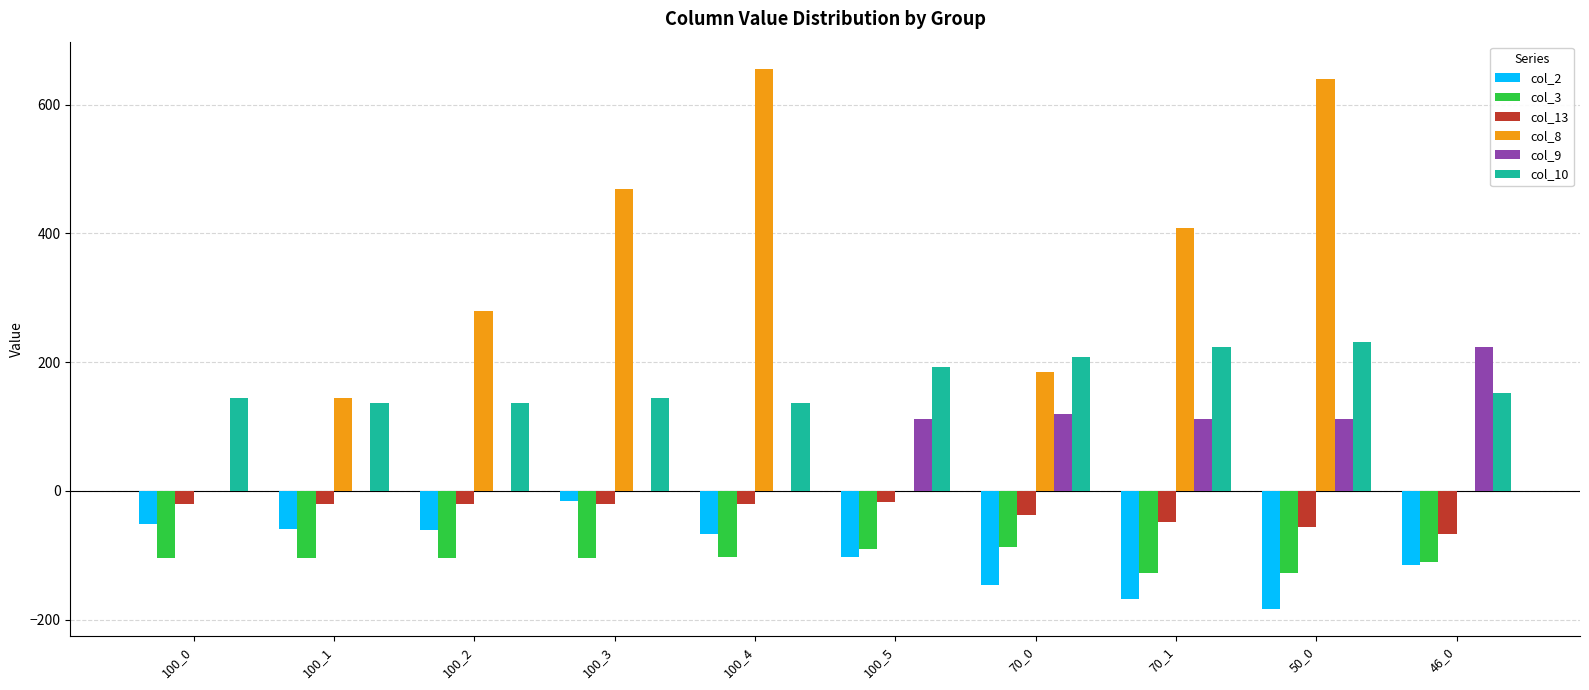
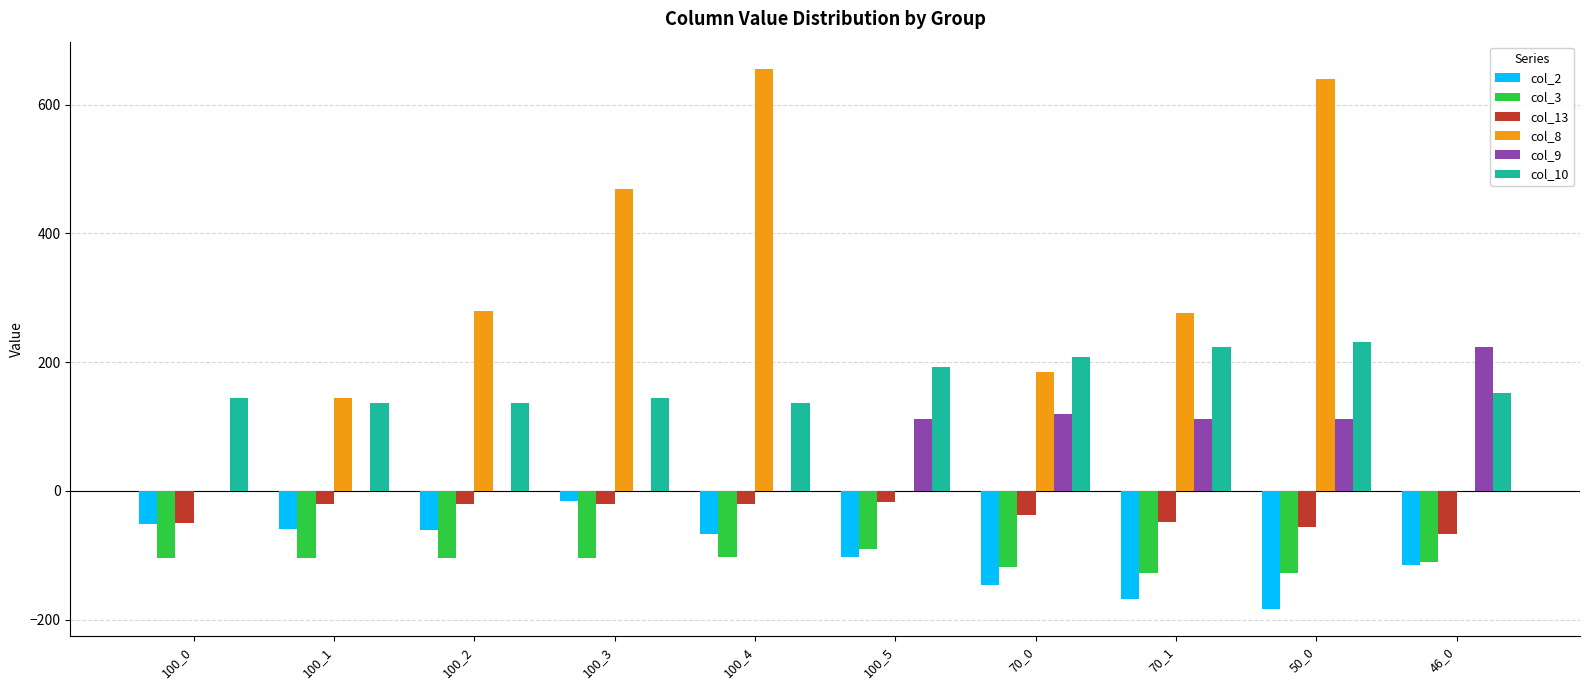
col_13, 100_0: -20 -> -50
col_3, 70_0: -90 -> -120
col_8, 70_1: 410 -> 280
